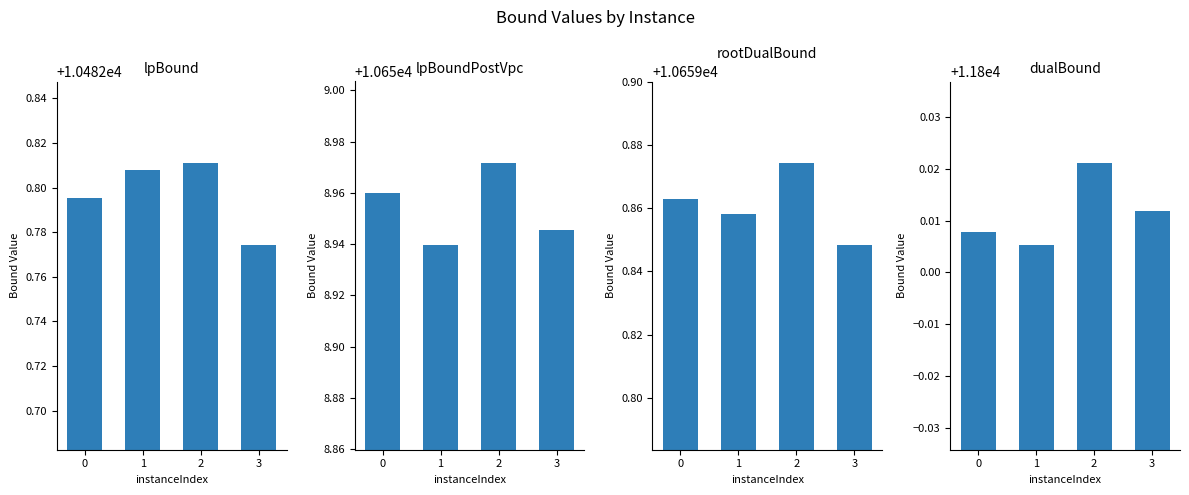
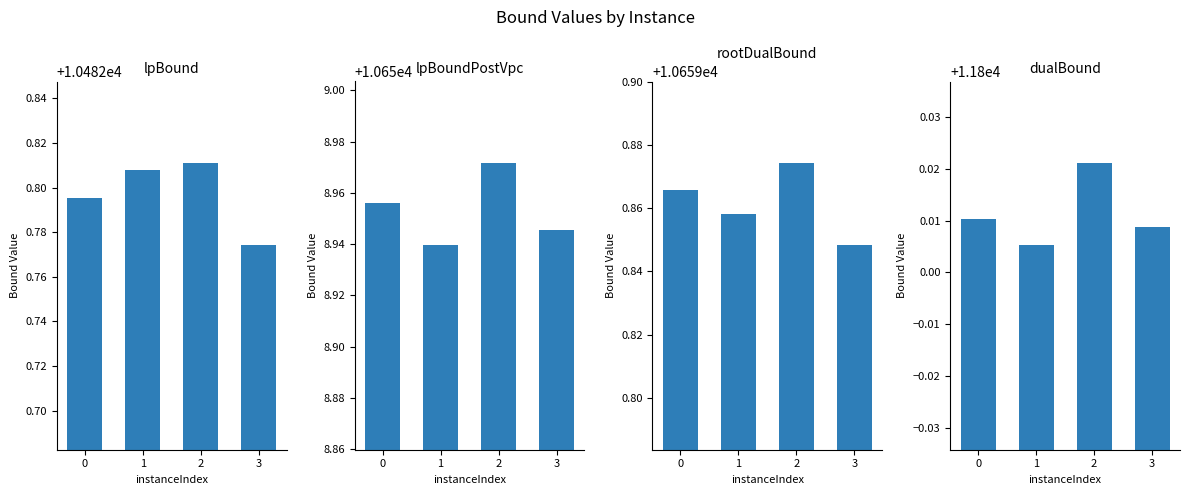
lpBoundPostVpc, 0: 10658.960 -> 10658.956
rootDualBound, 0: 10659.863 -> 10659.866
dualBound, 0: 11800.008 -> 11800.010
dualBound, 3: 11800.012 -> 11800.009
